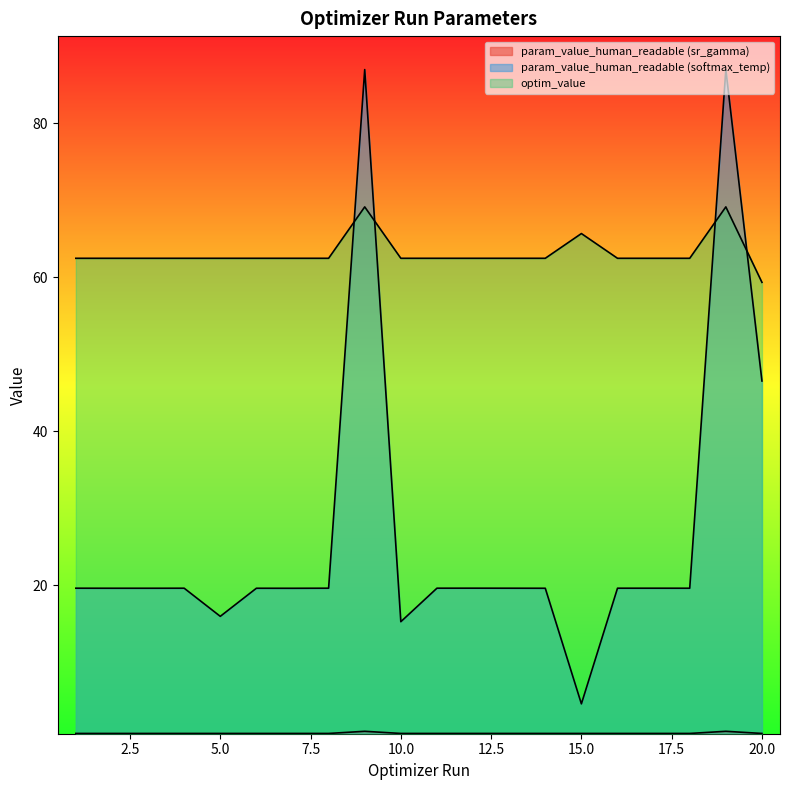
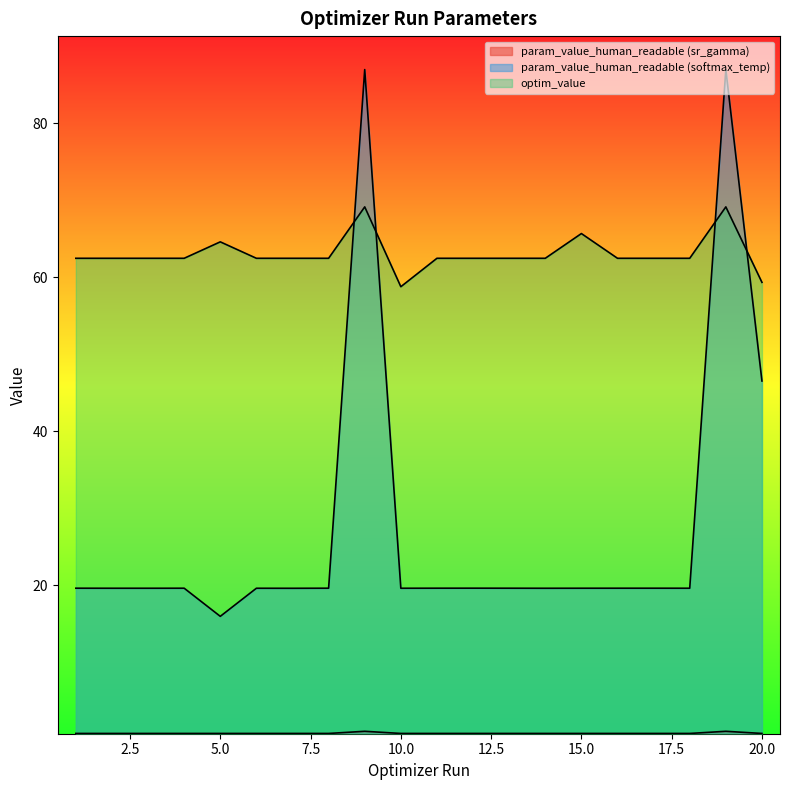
optim_value, 5.0: 62 -> 65
param_value_human_readable (softmax_temp), 10.0: 15 -> 20
optim_value, 10.0: 62 -> 59
param_value_human_readable (softmax_temp), 15.0: 5 -> 20
